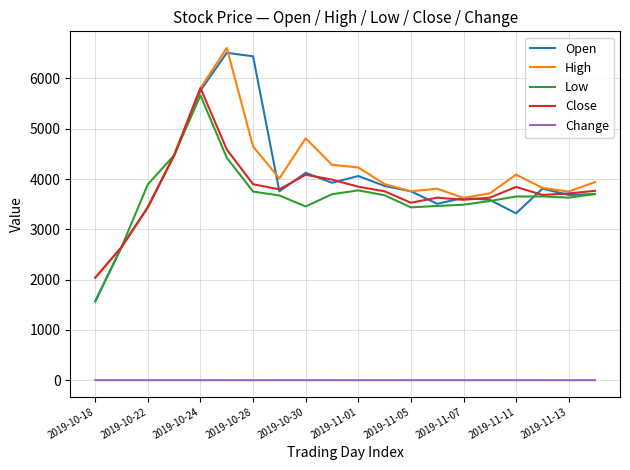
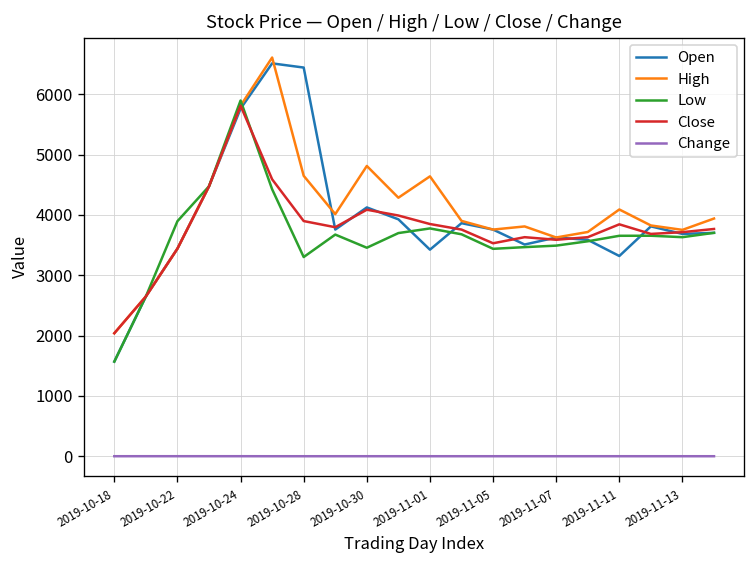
Low, 2019-10-24: 5700 -> 5900
Low, 2019-10-28: 3800 -> 3300
Open, 2019-11-01: 4100 -> 3400
High, 2019-11-01: 4200 -> 4600
